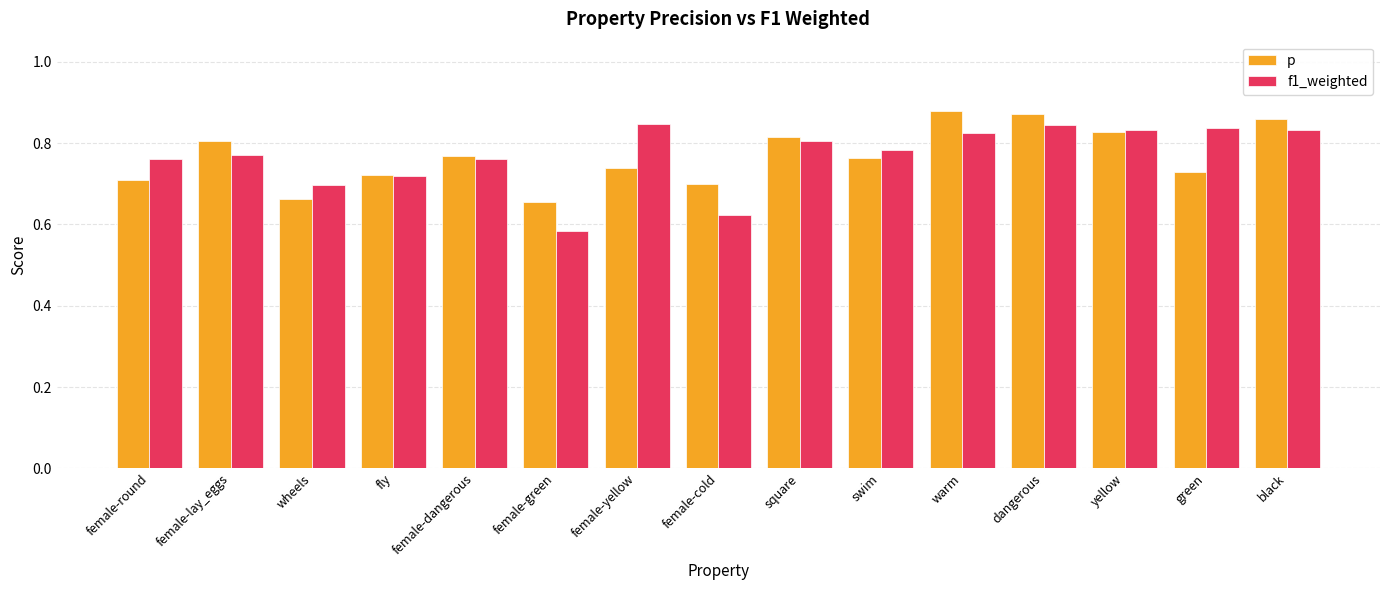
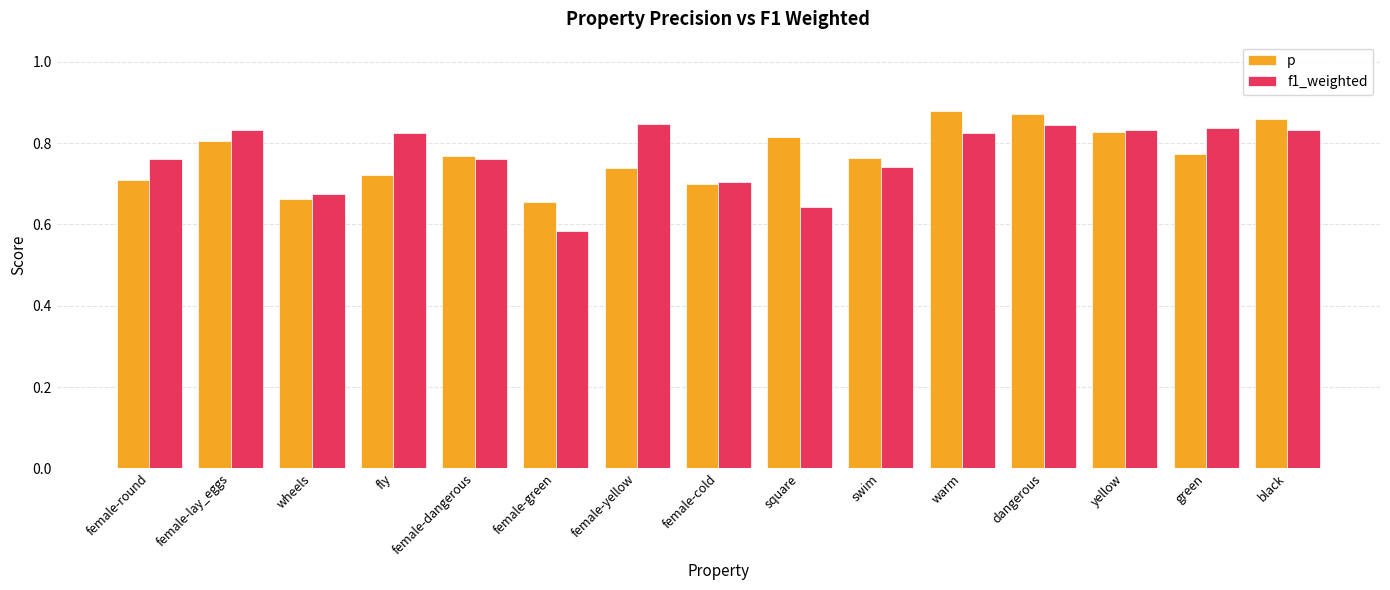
f1_weighted, female-lay_eggs: 0.77 -> 0.83
f1_weighted, wheels: 0.70 -> 0.67
f1_weighted, fly: 0.72 -> 0.83
f1_weighted, female-cold: 0.62 -> 0.71
f1_weighted, square: 0.81 -> 0.64
f1_weighted, swim: 0.78 -> 0.74
p, green: 0.73 -> 0.77
